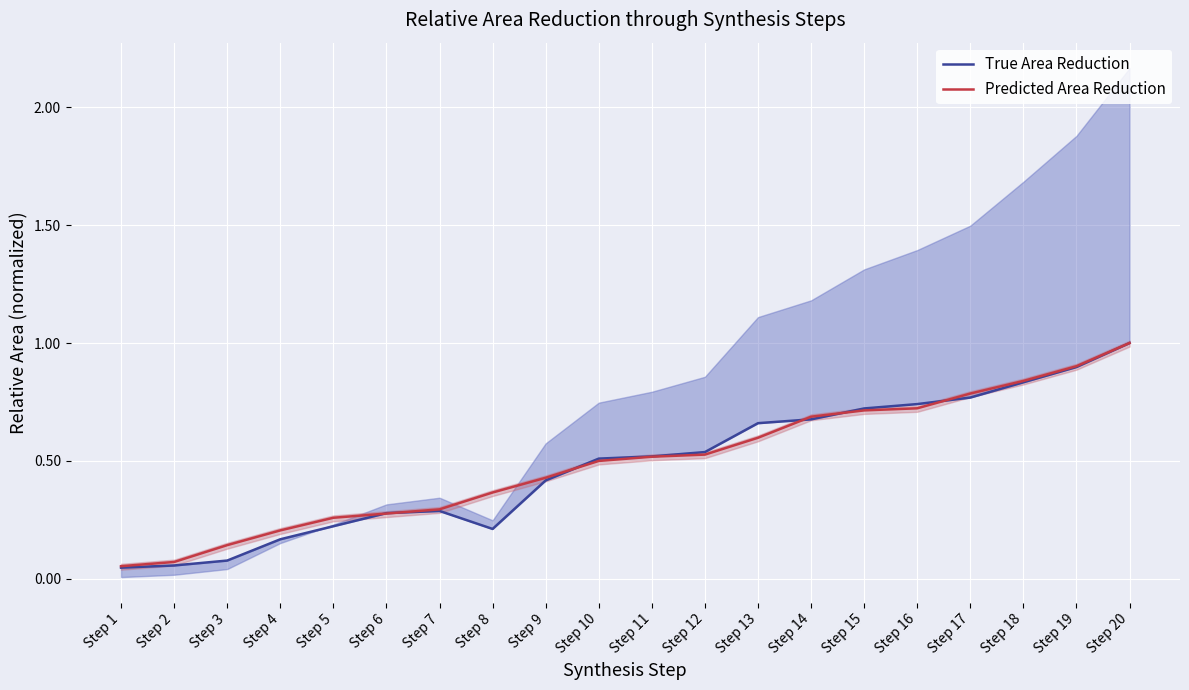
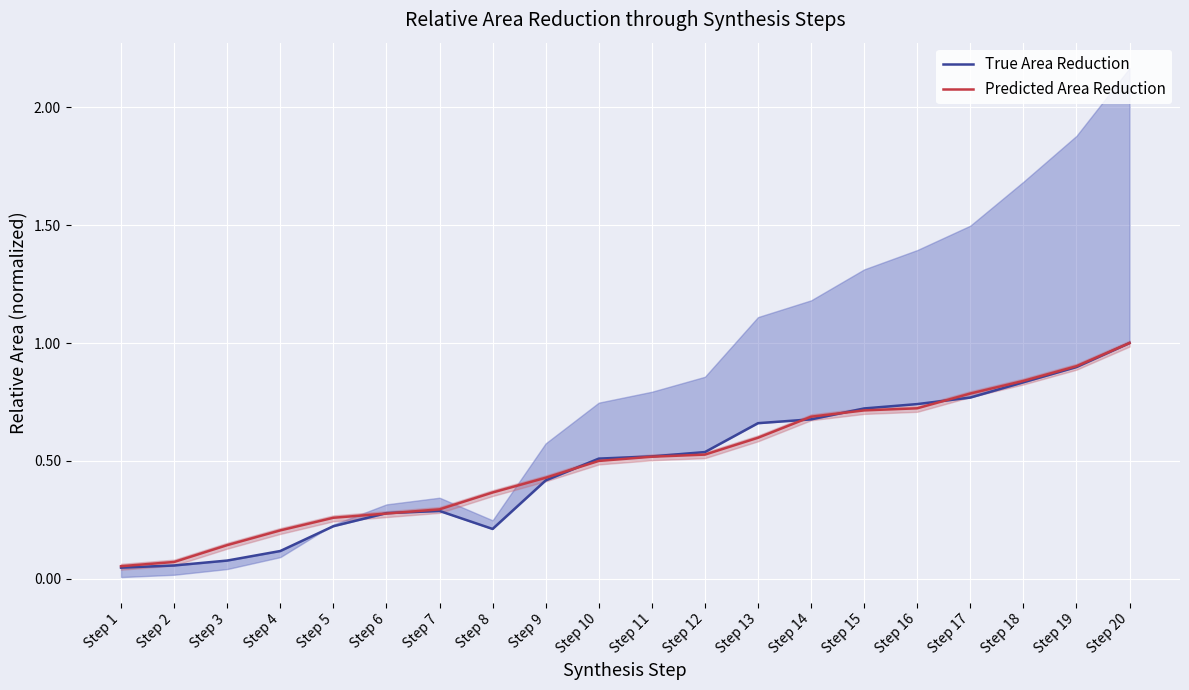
True Area Reduction, Step 4: 0.17 -> 0.12
